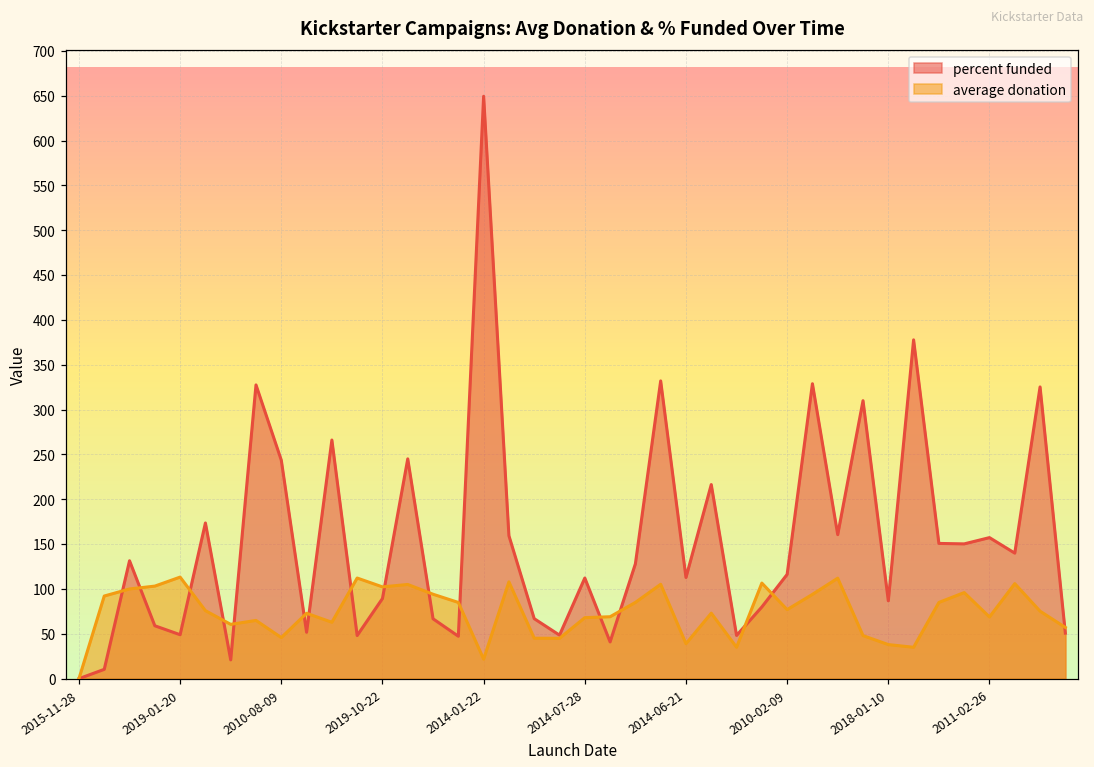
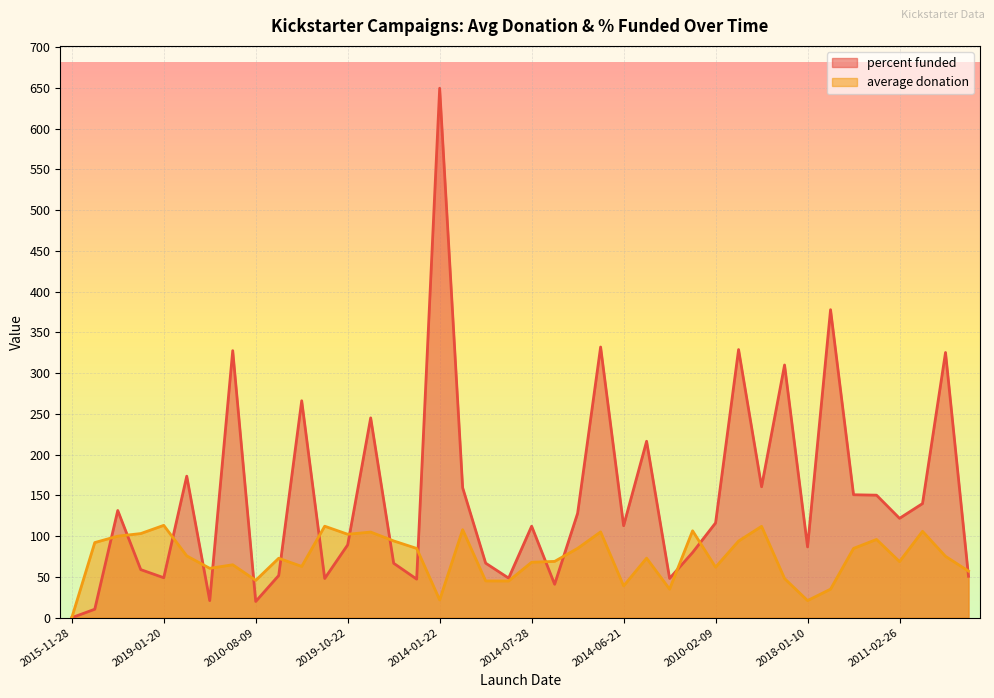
percent funded, 2010-08-09: 240 -> 20
average donation, 2010-02-09: 80 -> 60
average donation, 2018-01-10: 40 -> 20
percent funded, 2011-02-26: 160 -> 120
